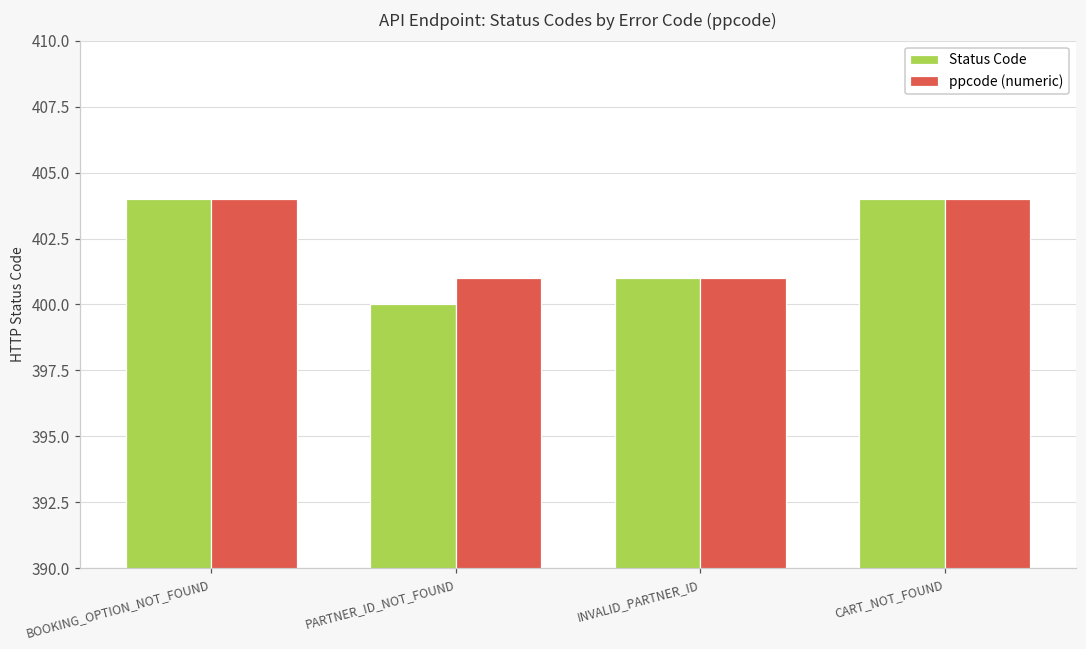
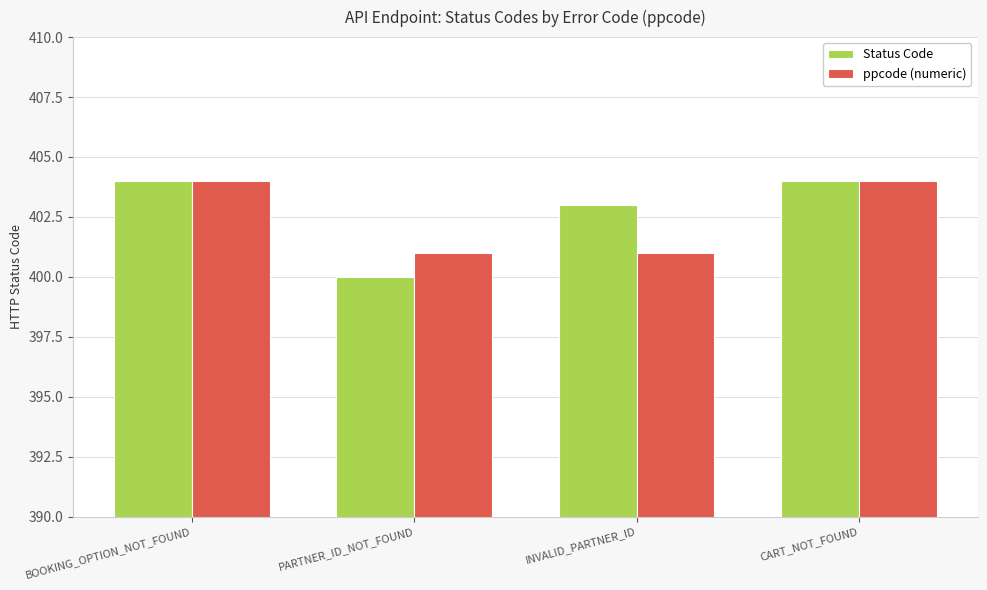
Status Code, INVALID_PARTNER_ID: 401 -> 403
